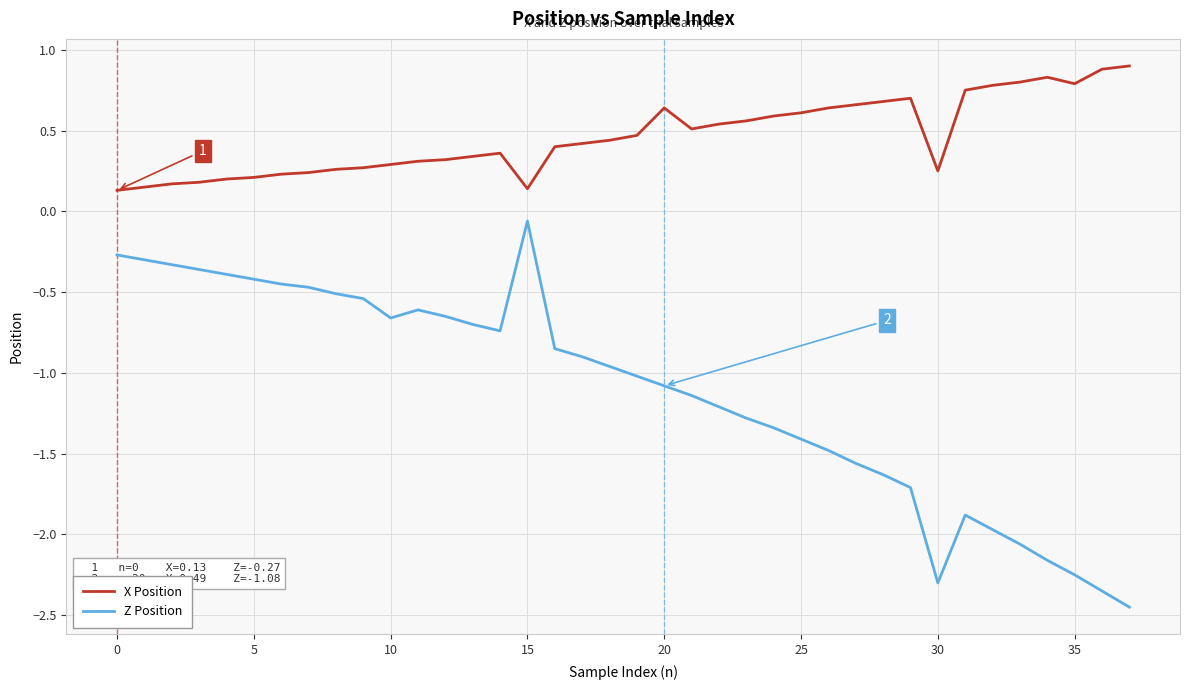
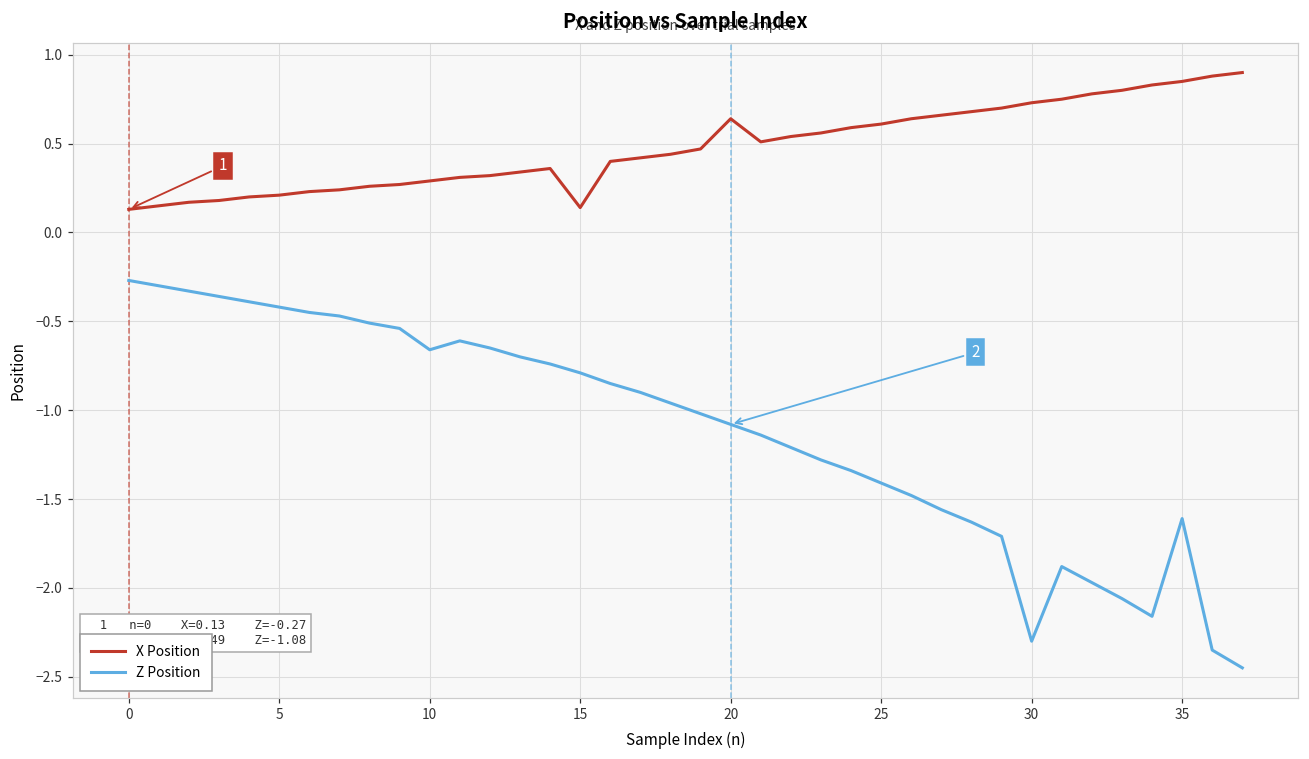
Z Position, 15: -0.06 -> -0.79
X Position, 30: 0.25 -> 0.73
X Position, 35: 0.79 -> 0.85
Z Position, 35: -2.25 -> -1.61
